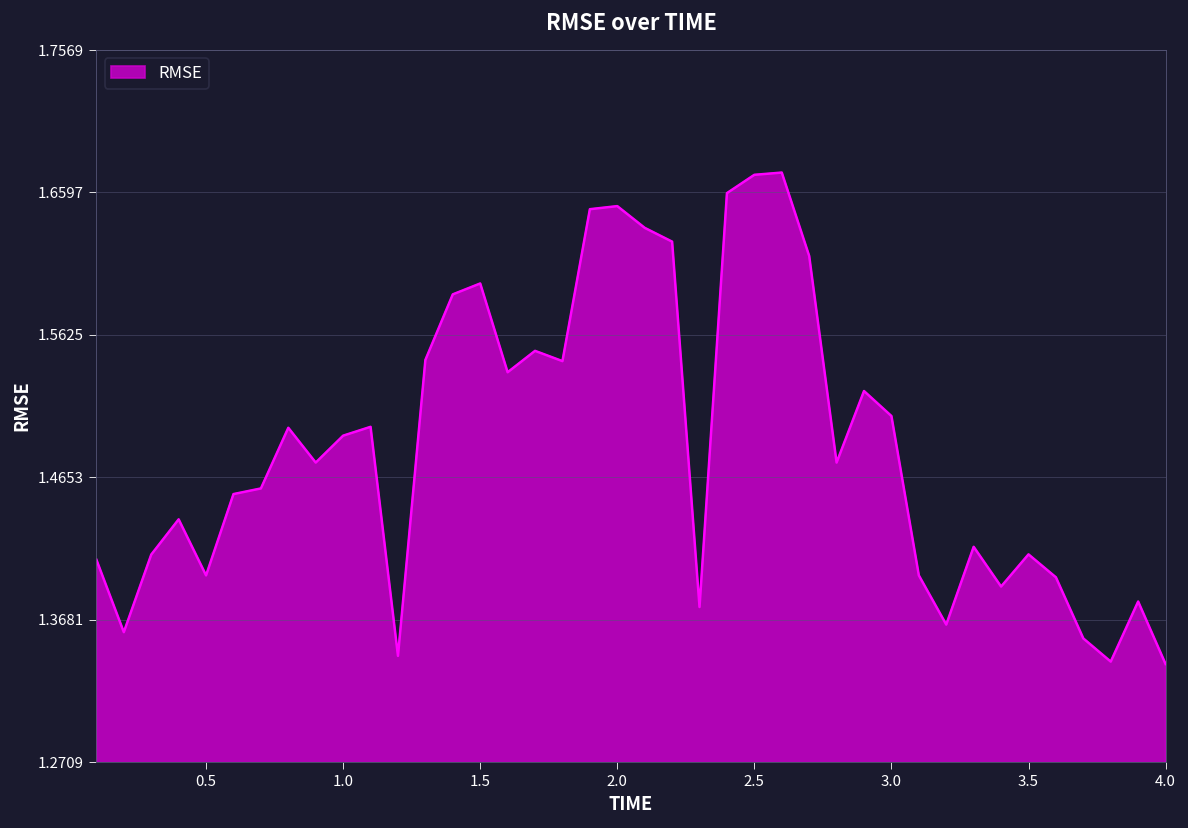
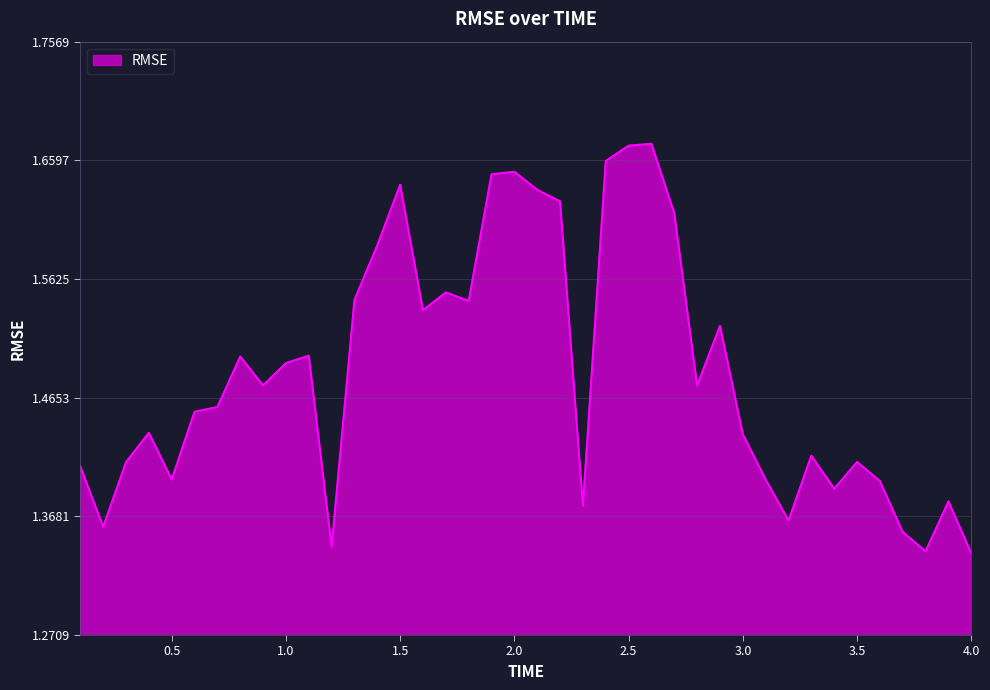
1.5: 1.598 -> 1.640
3.0: 1.507 -> 1.435
